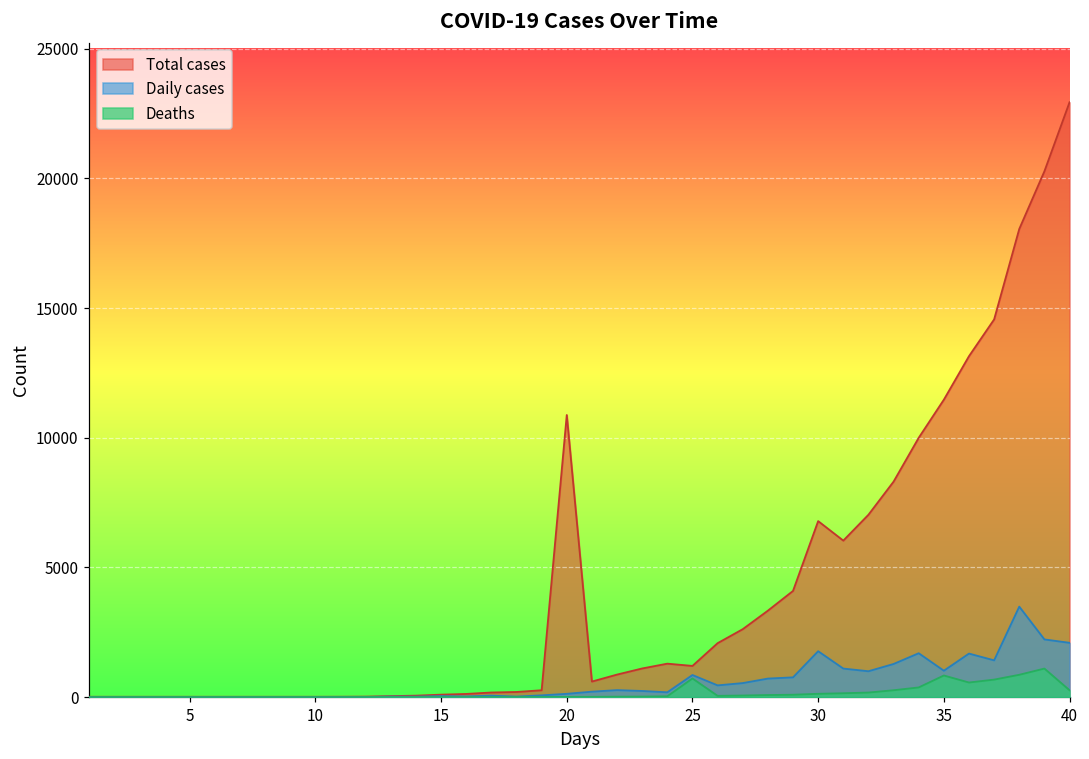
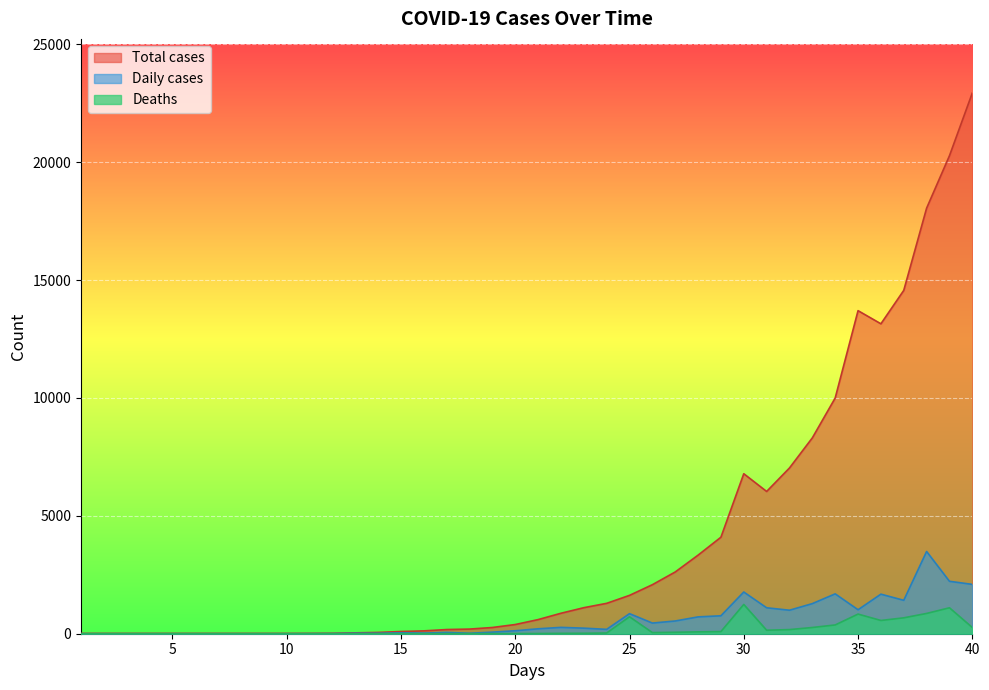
Total cases, 20: 10900 -> 400
Total cases, 25: 1200 -> 1600
Deaths, 30: 100 -> 1200
Total cases, 35: 11500 -> 13700
